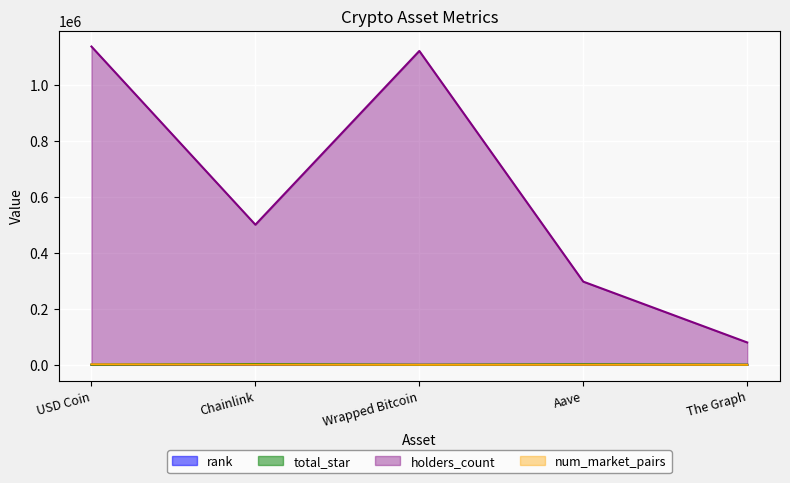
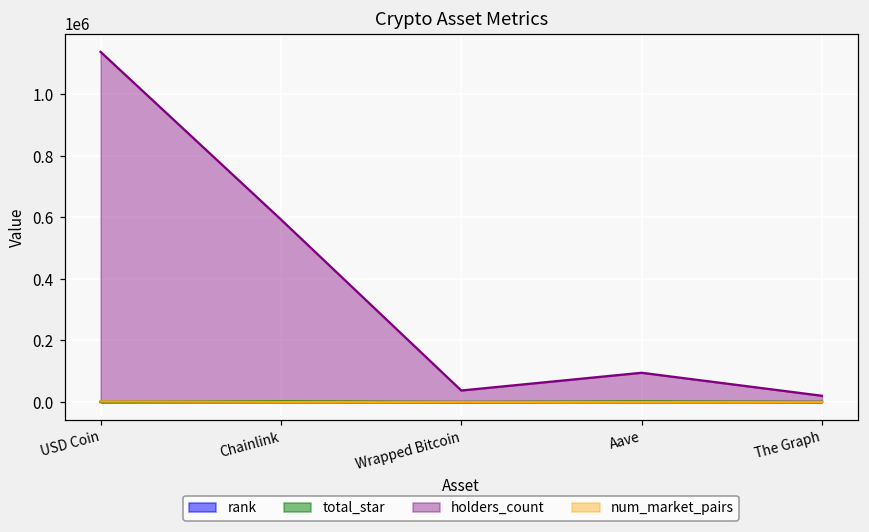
holders_count, Chainlink: 500000 -> 590000
holders_count, Wrapped Bitcoin: 1120000 -> 40000
holders_count, Aave: 300000 -> 90000
holders_count, The Graph: 80000 -> 20000
